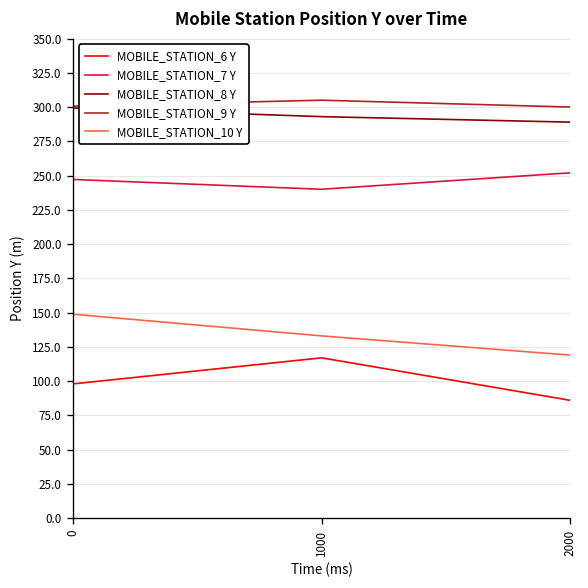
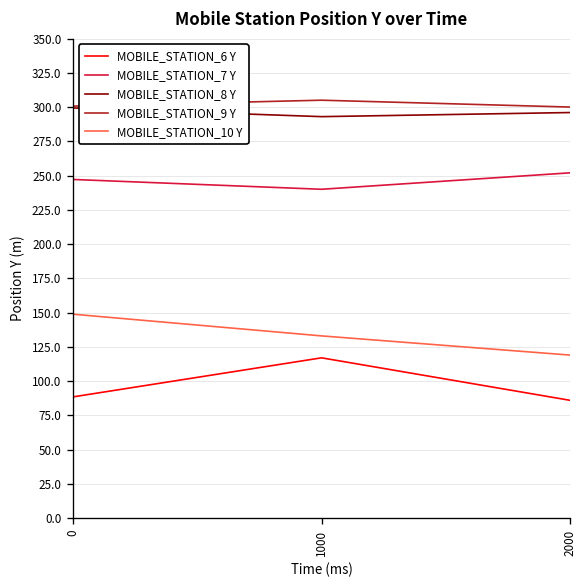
MOBILE_STATION_6 Y, 0: 98 -> 89
MOBILE_STATION_8 Y, 2000: 289 -> 296
